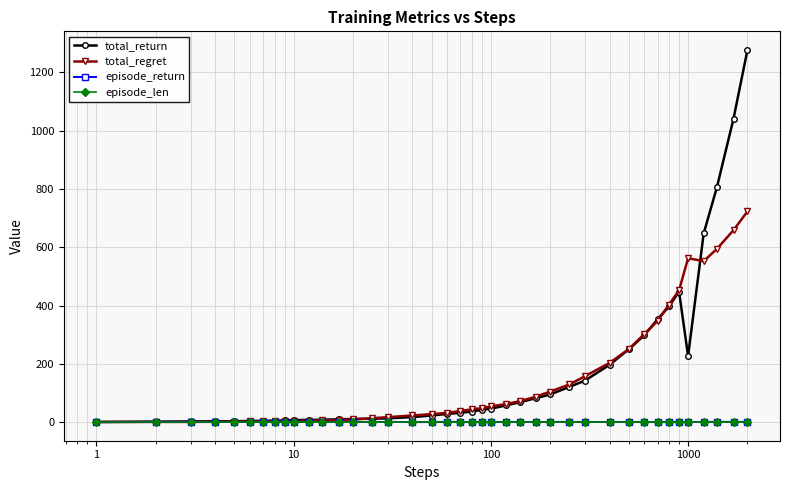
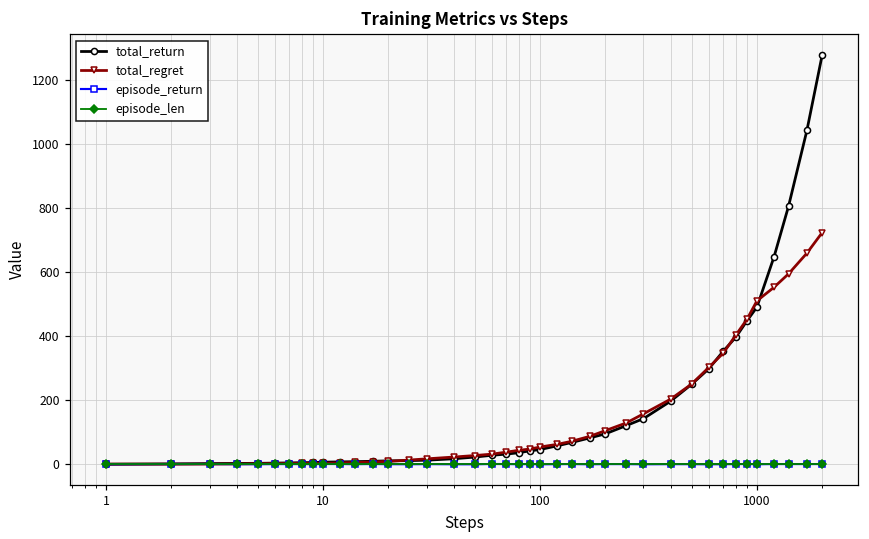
total_return, 1000: 230 -> 490
total_regret, 1000: 560 -> 510
